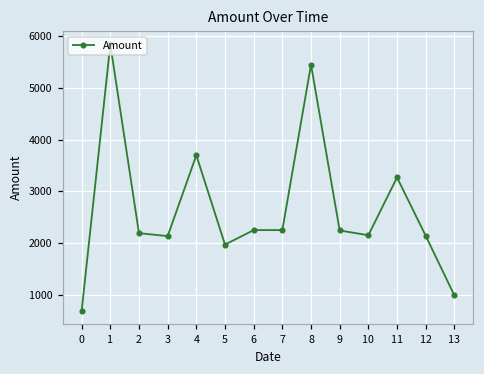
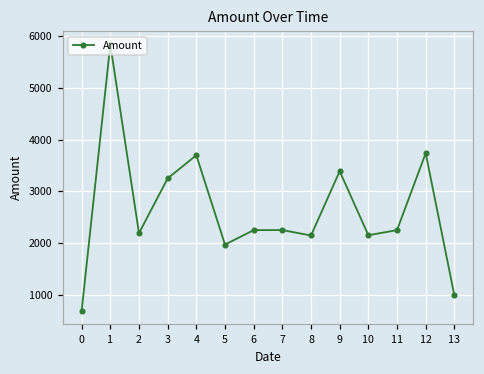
3: 2100 -> 3200
8: 5400 -> 2100
9: 2200 -> 3400
11: 3300 -> 2200
12: 2100 -> 3700
